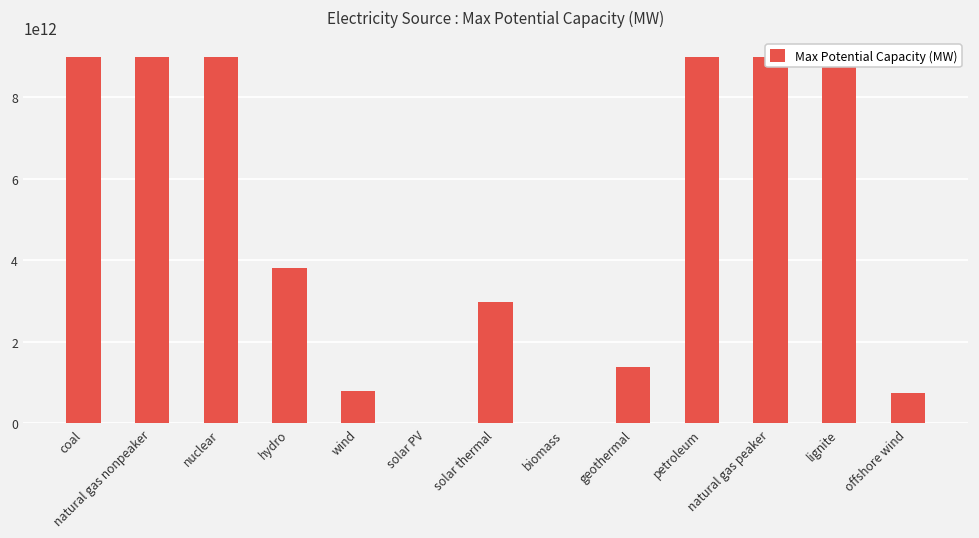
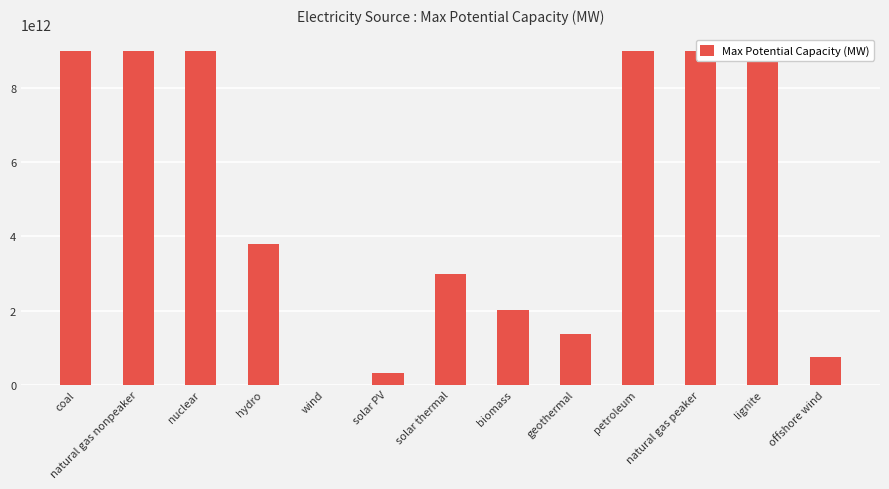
wind: 800000000000 -> 0
solar PV: 0 -> 300000000000
biomass: 0 -> 2000000000000
